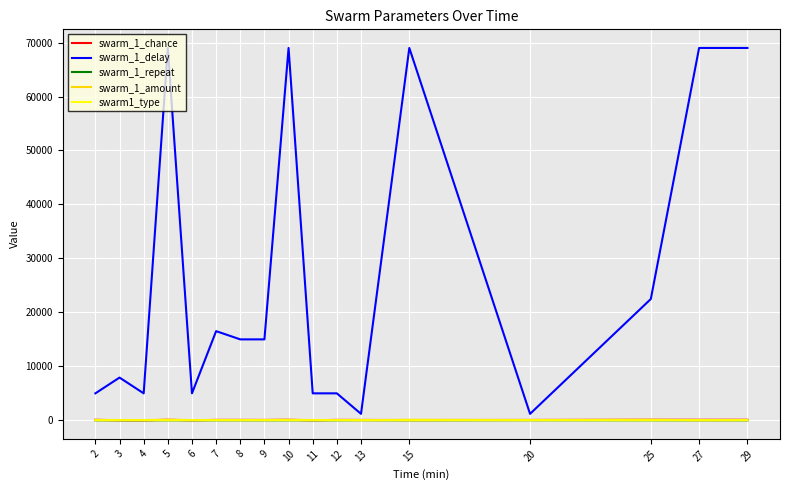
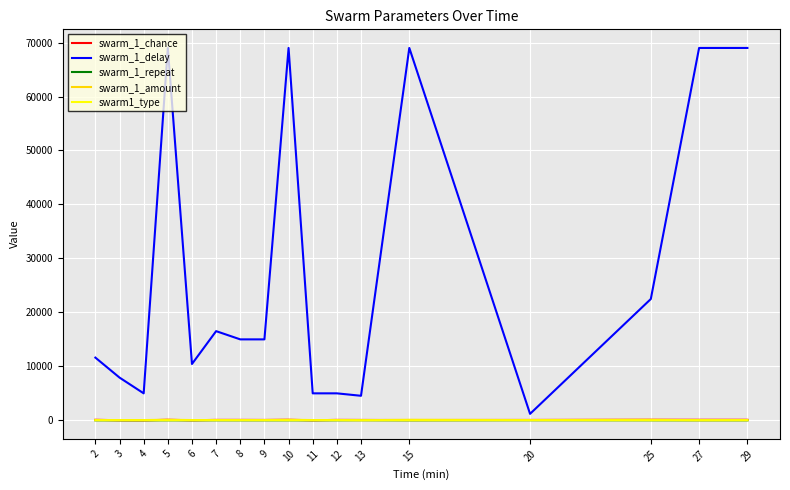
swarm_1_delay, 2: 5000 -> 12000
swarm_1_delay, 6: 5000 -> 10000
swarm_1_delay, 13: 1000 -> 5000
